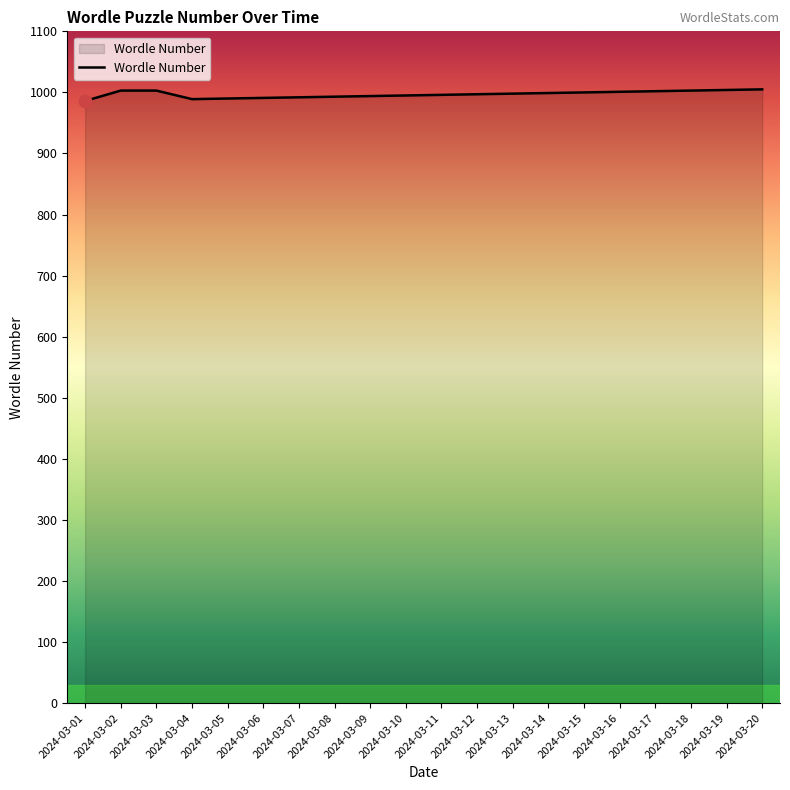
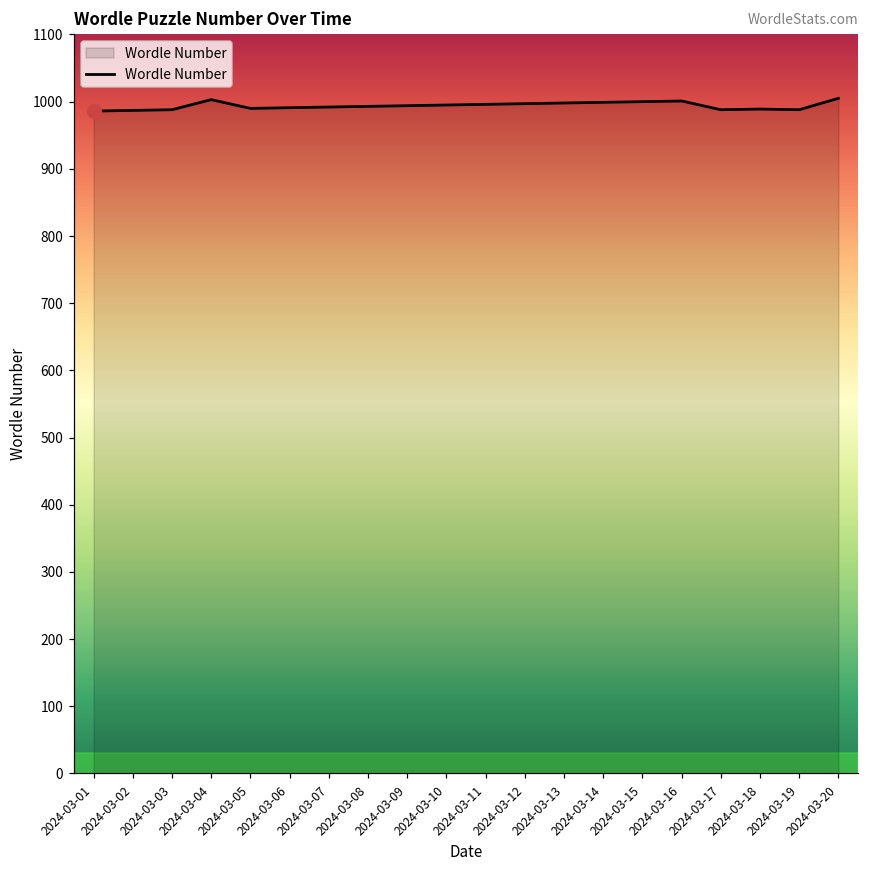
Wordle Number, 2024-03-02: 1000 -> 990
Wordle Number, 2024-03-03: 1000 -> 990
Wordle Number, 2024-03-04: 990 -> 1000
Wordle Number, 2024-03-17: 1000 -> 990
Wordle Number, 2024-03-18: 1000 -> 990
Wordle Number, 2024-03-19: 1000 -> 990
